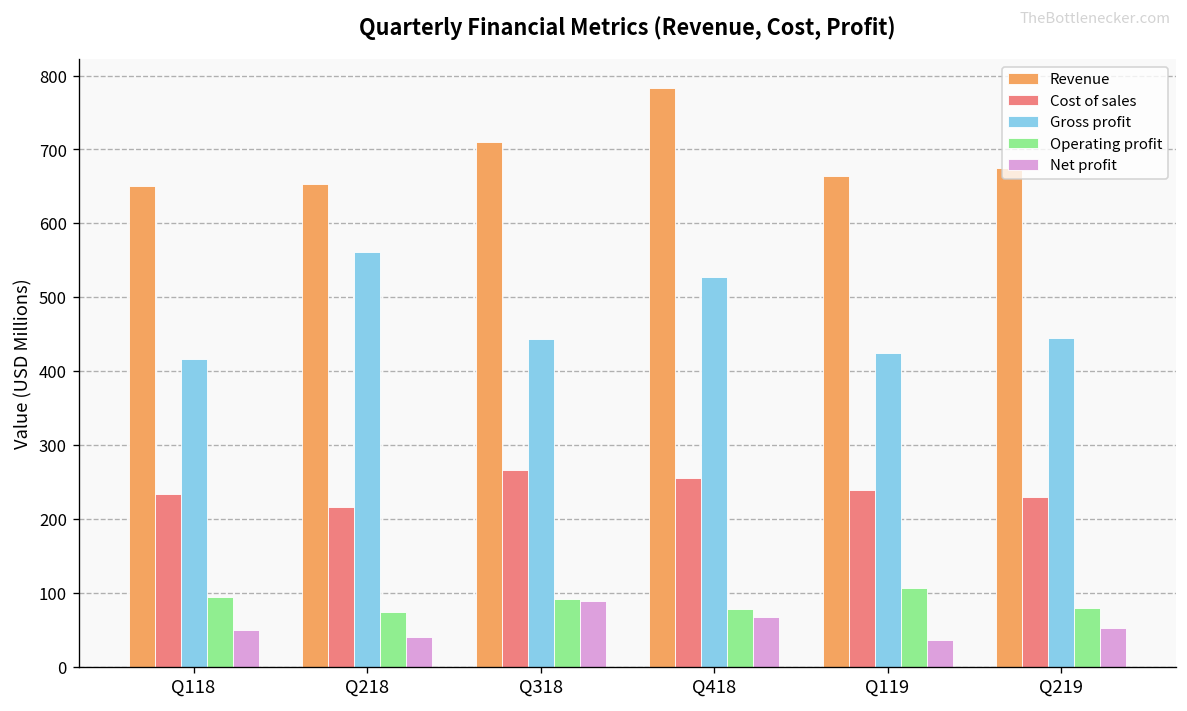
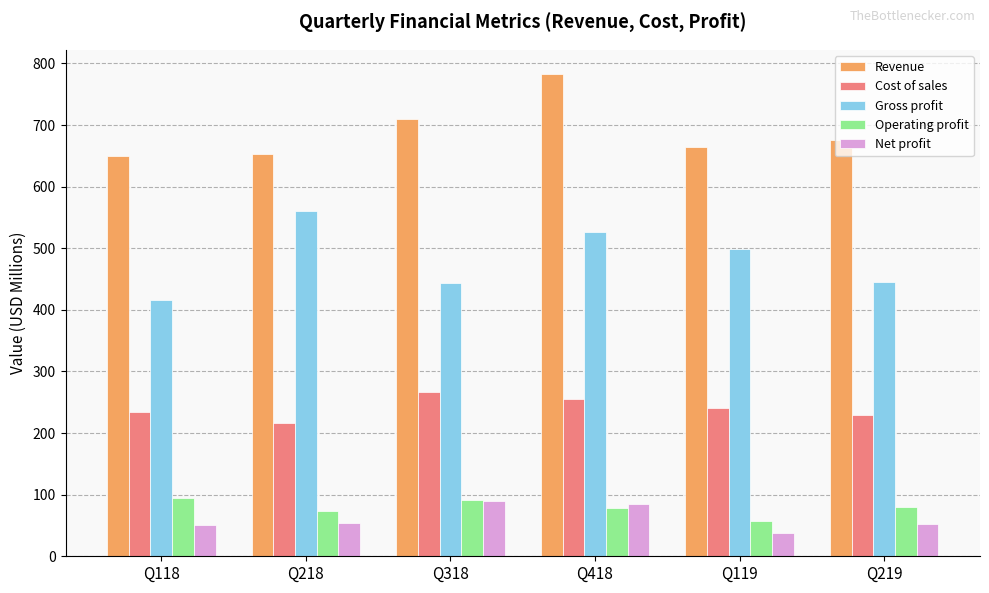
Net profit, Q218: 40 -> 50
Net profit, Q418: 70 -> 90
Gross profit, Q119: 420 -> 500
Operating profit, Q119: 110 -> 60
